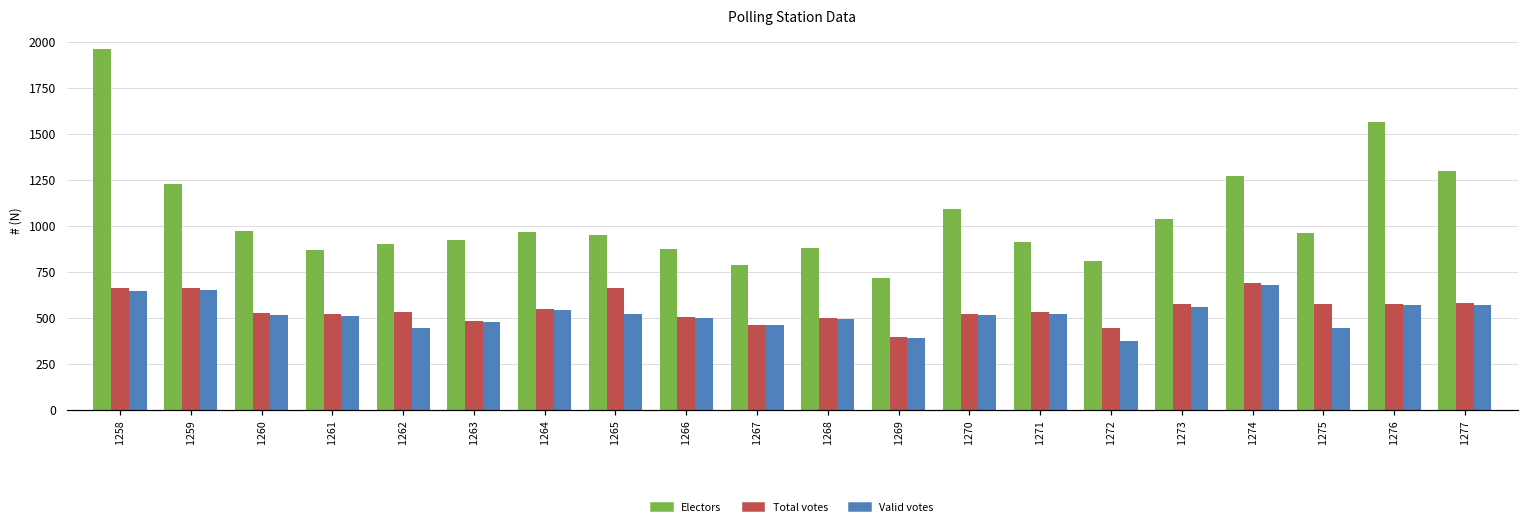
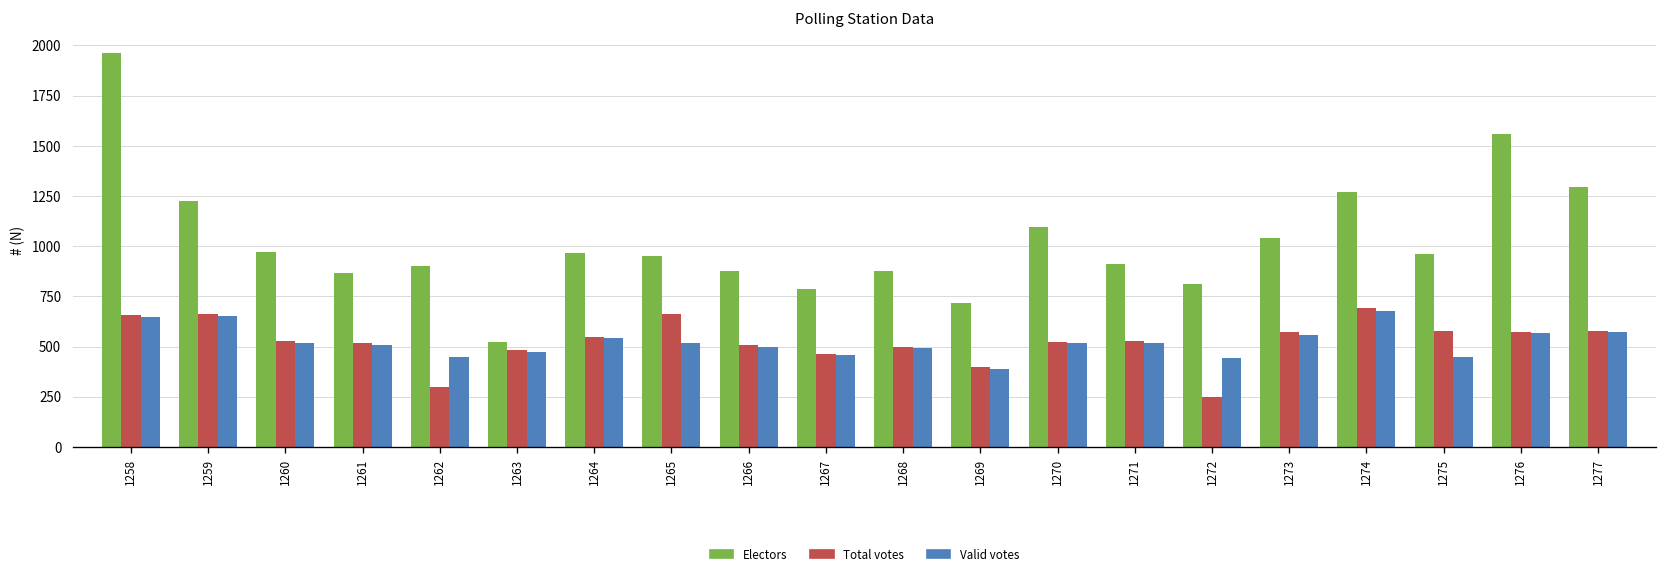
Total votes, 1262: 530 -> 300
Electors, 1263: 920 -> 520
Total votes, 1272: 450 -> 250
Valid votes, 1272: 370 -> 440
